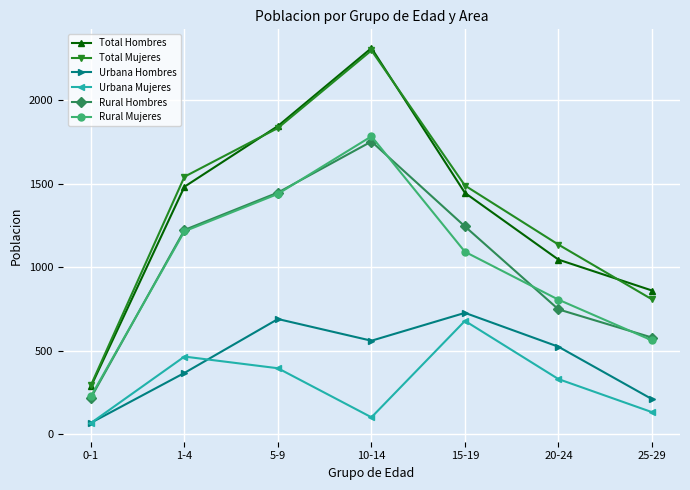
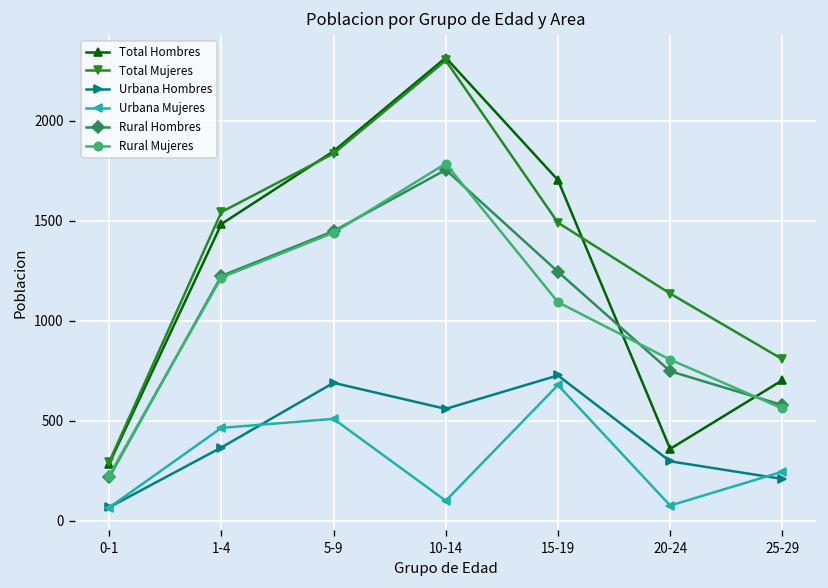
Urbana Mujeres, 5-9: 400 -> 510
Total Hombres, 15-19: 1450 -> 1700
Total Hombres, 20-24: 1050 -> 360
Urbana Hombres, 20-24: 520 -> 300
Urbana Mujeres, 20-24: 330 -> 80
Total Hombres, 25-29: 860 -> 700
Urbana Mujeres, 25-29: 130 -> 250
